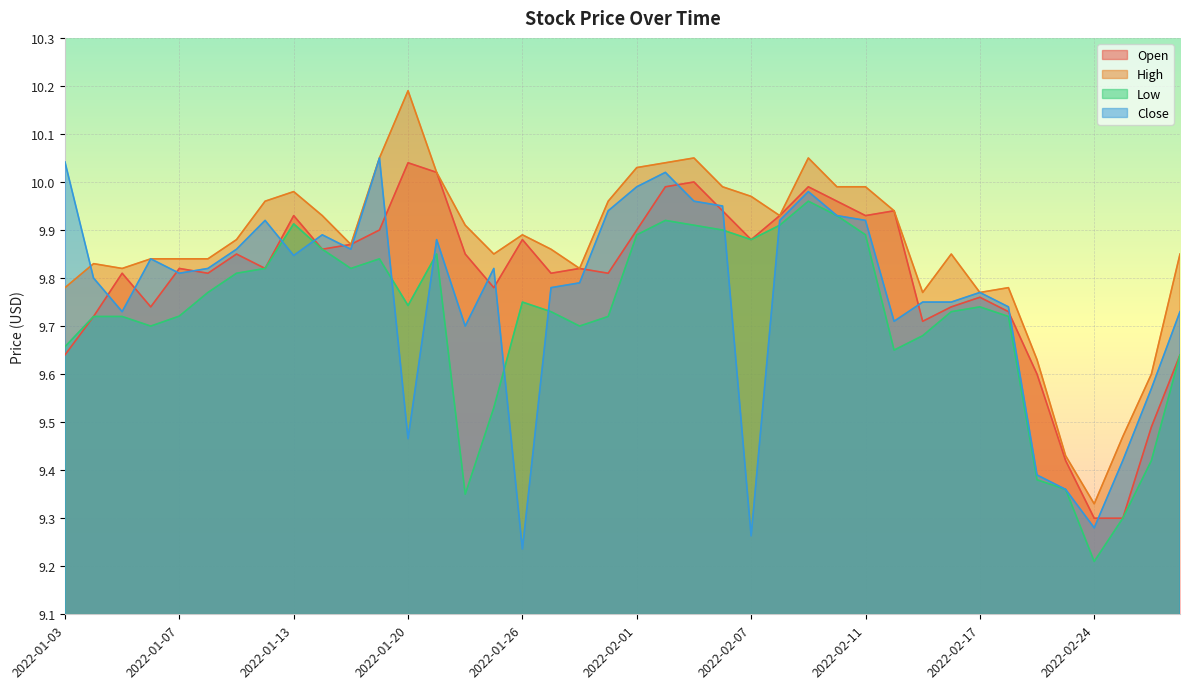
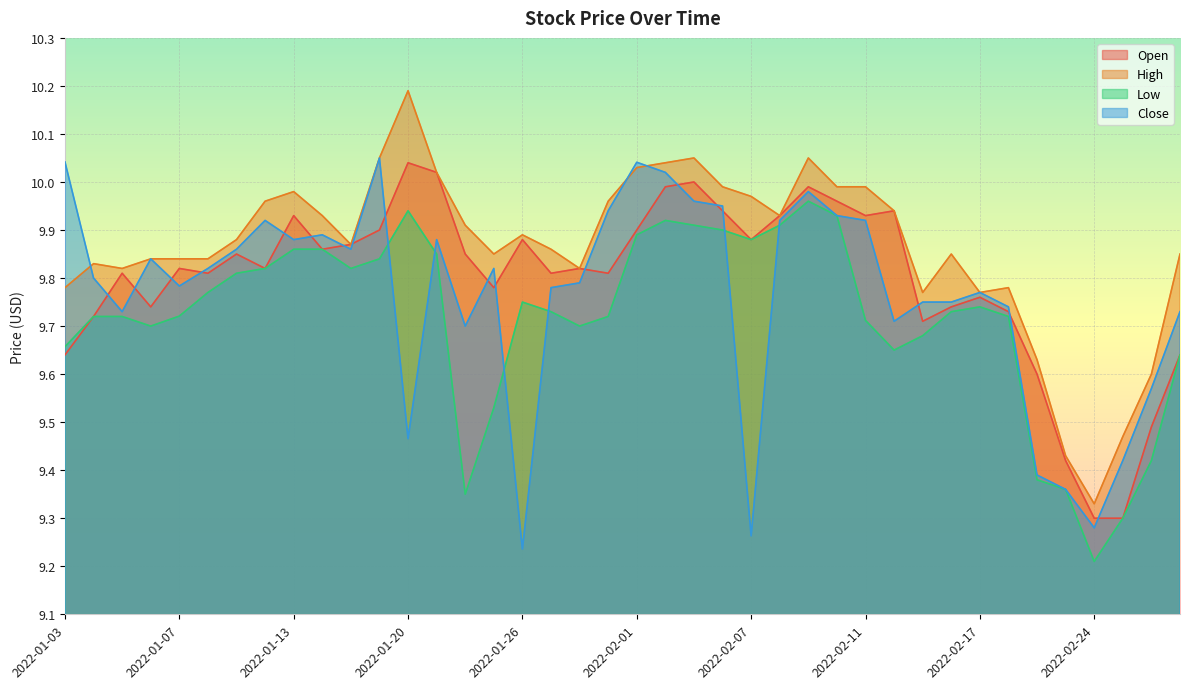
Close, 2022-01-07: 9.81 -> 9.78
Low, 2022-01-13: 9.91 -> 9.86
Close, 2022-01-13: 9.85 -> 9.88
Low, 2022-01-20: 9.74 -> 9.94
Close, 2022-02-01: 9.99 -> 10.04
Low, 2022-02-11: 9.89 -> 9.71
